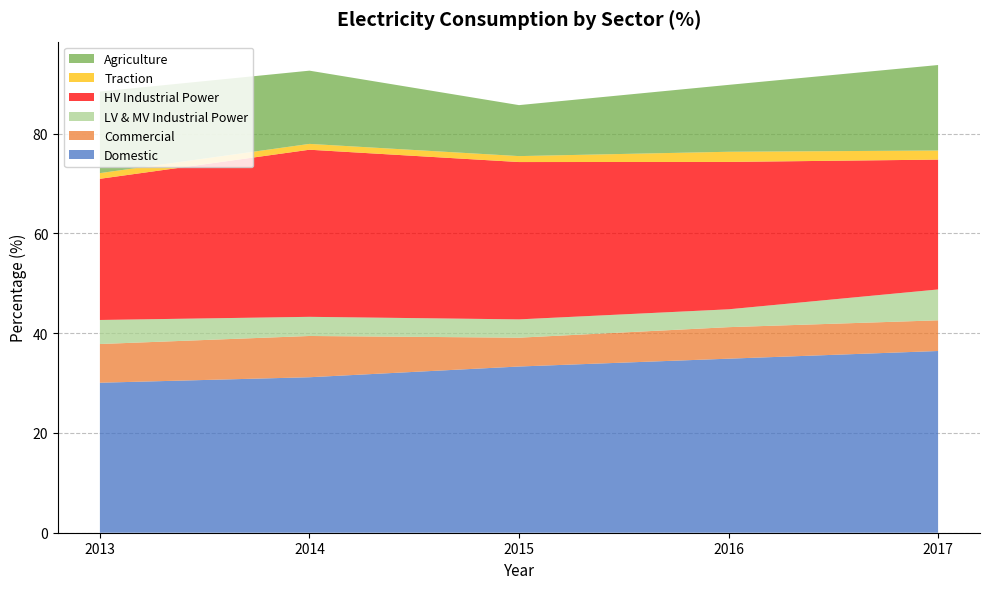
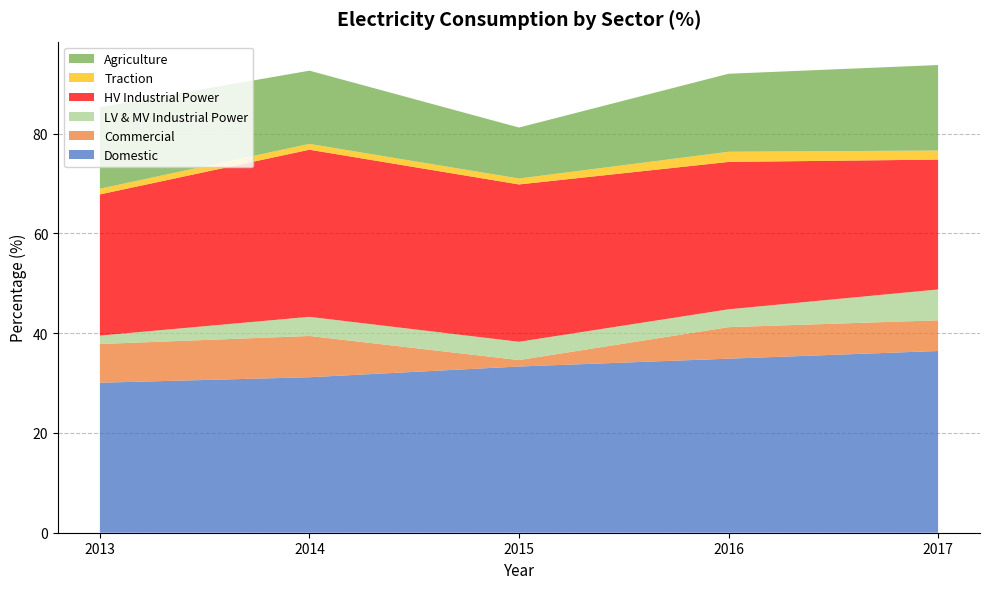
LV & MV Industrial Power, 2013: 5 -> 2
Commercial, 2015: 6 -> 1
Agriculture, 2016: 13 -> 16
